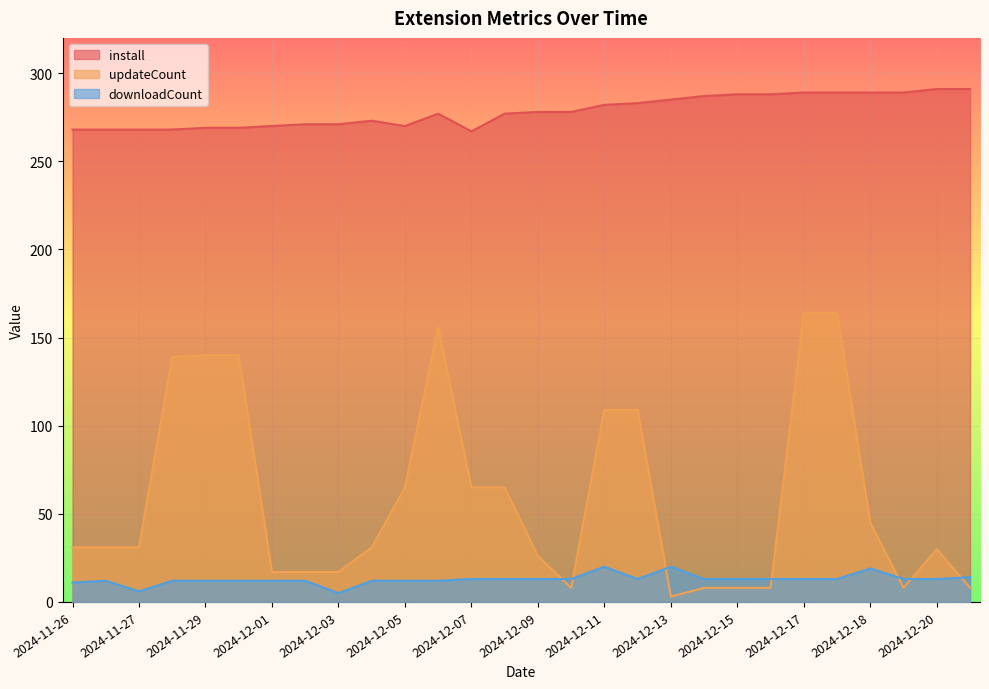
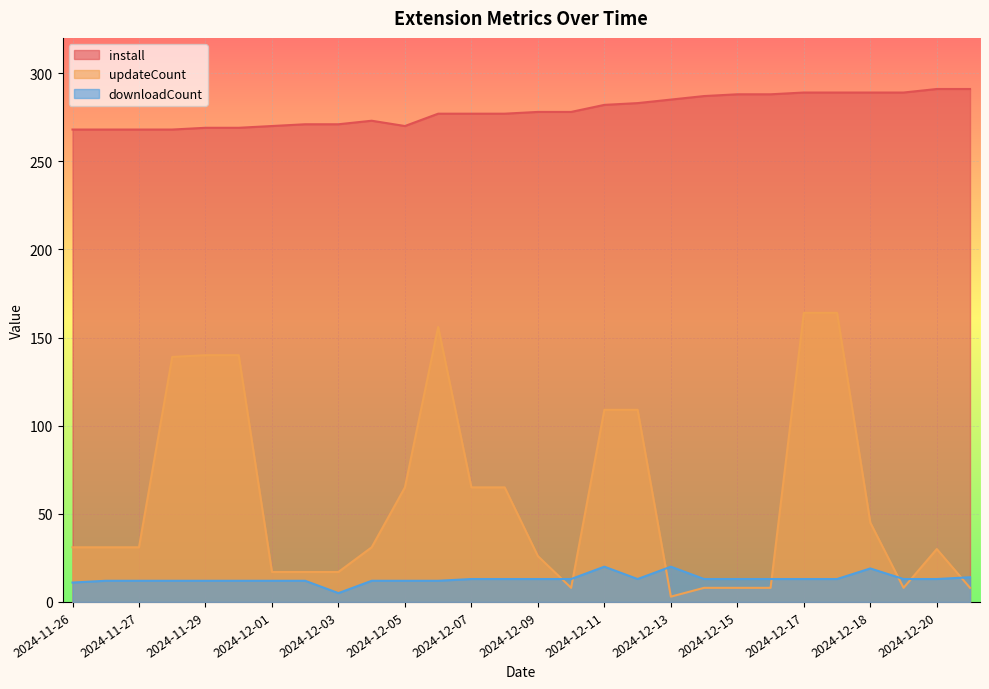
downloadCount, 2024-11-27: 6 -> 12
install, 2024-12-07: 267 -> 277
